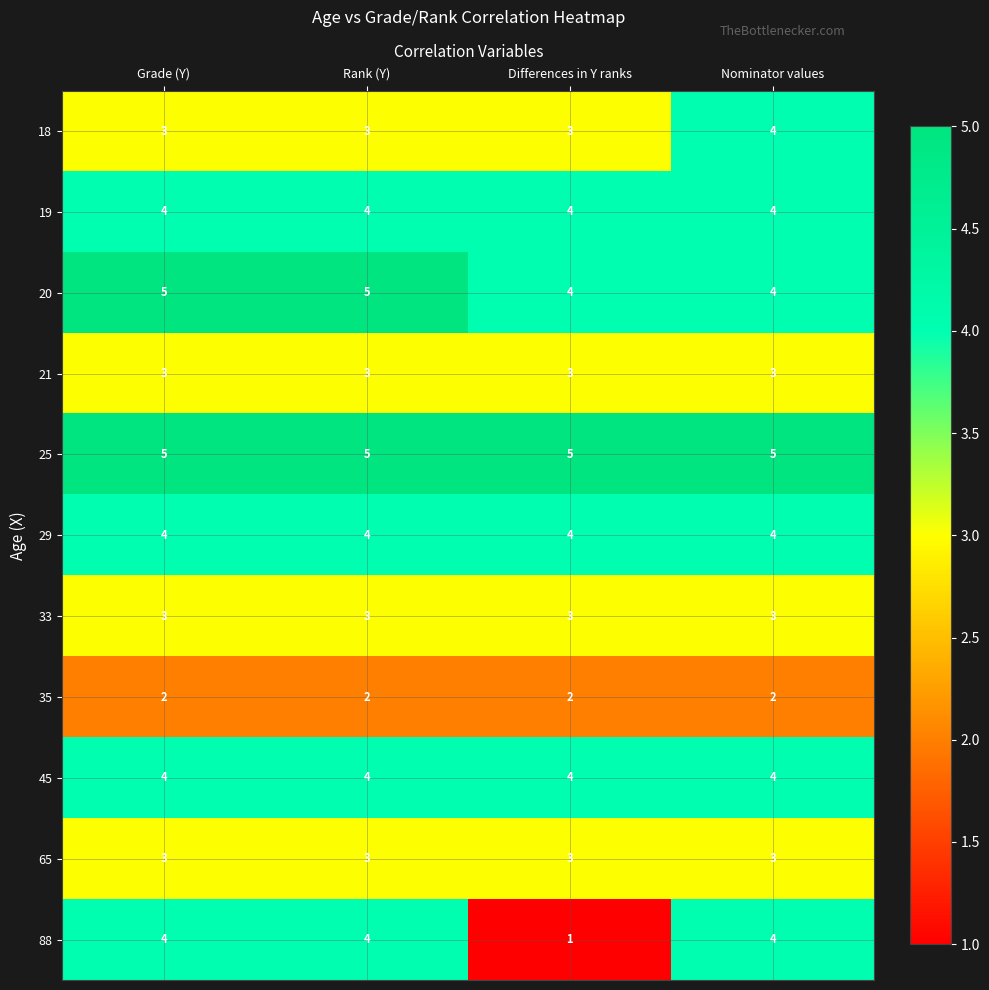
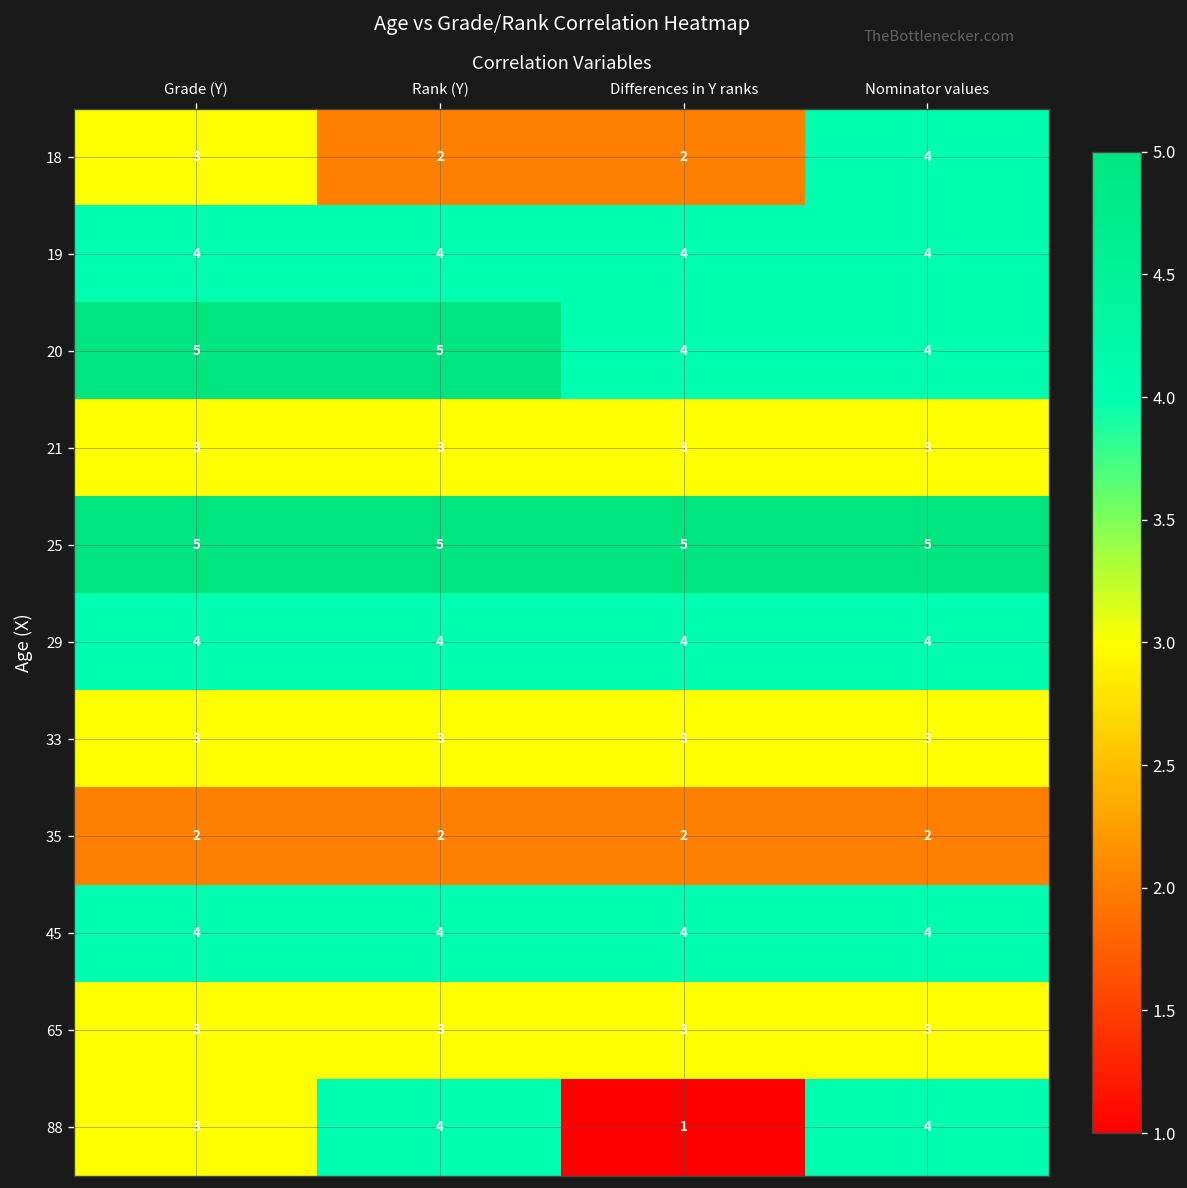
18, Rank (Y): 3 -> 2
18, Differences in Y ranks: 3 -> 2
88, Grade (Y): 4 -> 3
